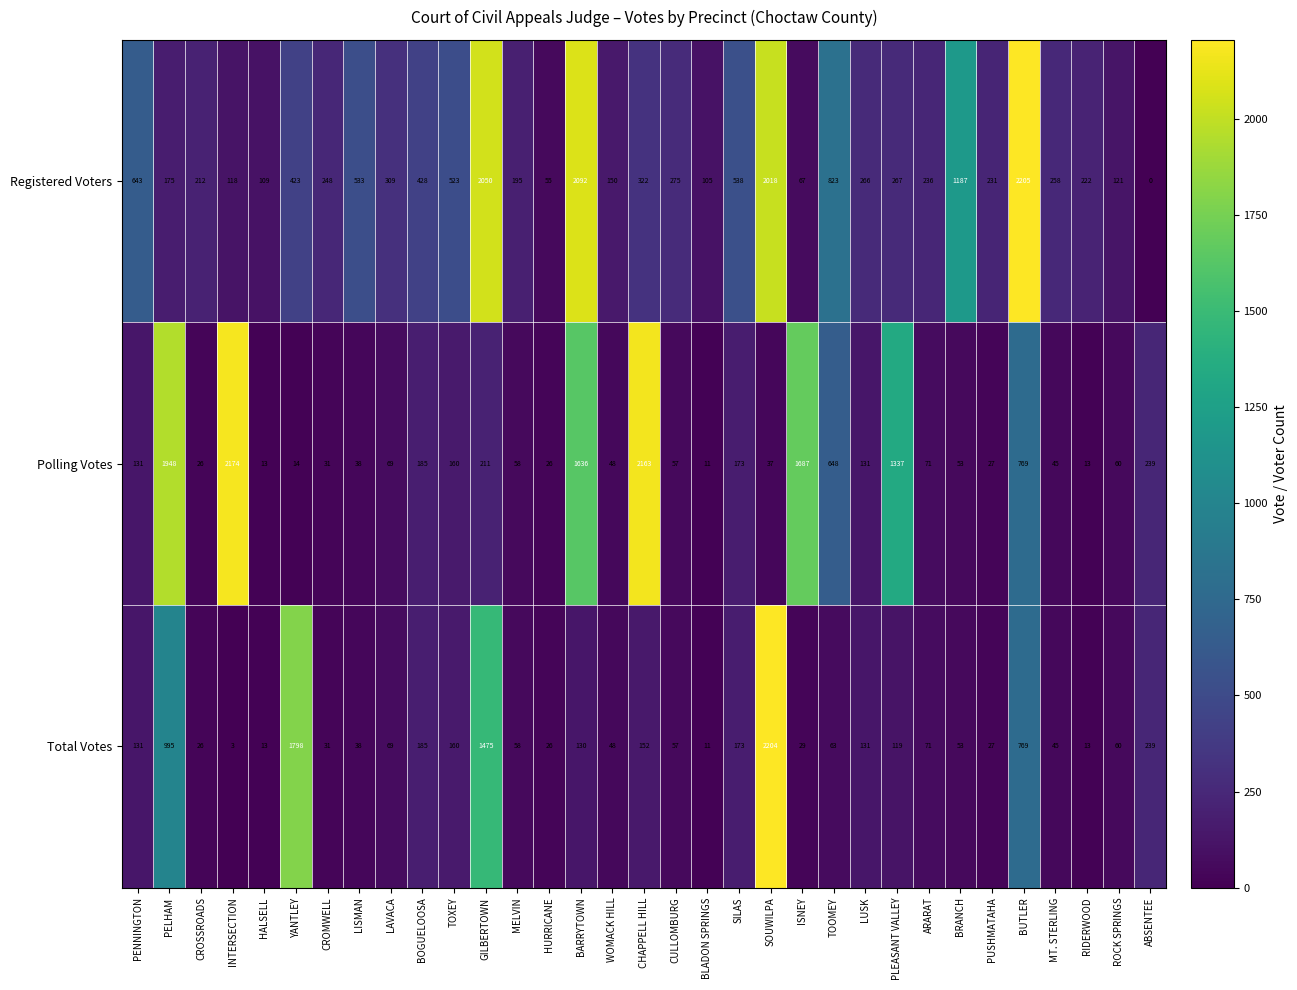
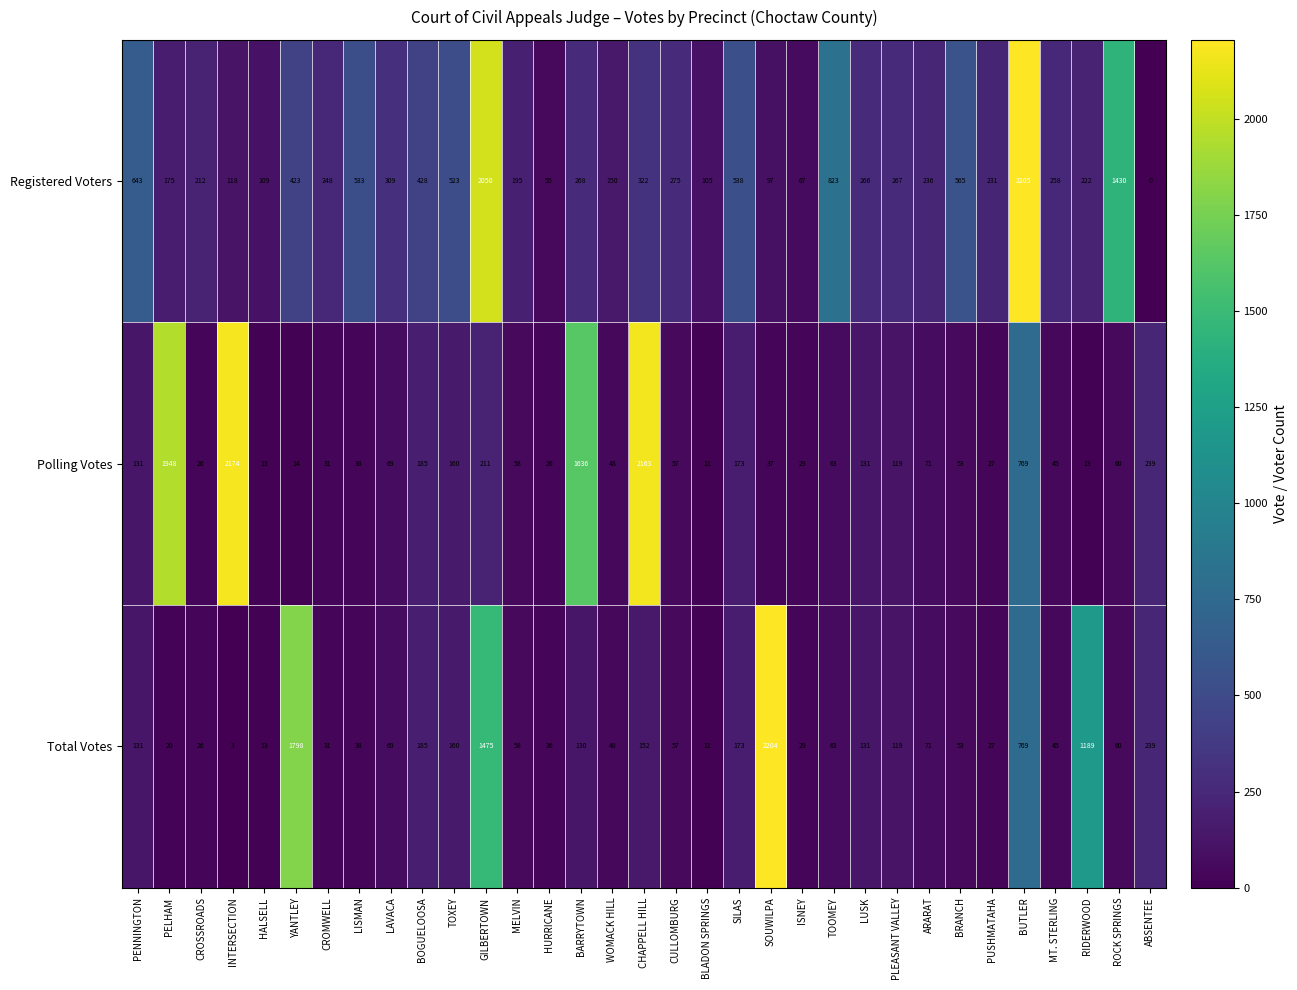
Registered Voters, BARRYTOWN: 2092 -> 268
Registered Voters, SOUWILPA: 2018 -> 97
Registered Voters, BRANCH: 1187 -> 565
Registered Voters, ROCK SPRINGS: 121 -> 1430
Polling Votes, ISNEY: 1687 -> 29
Polling Votes, TOOMEY: 648 -> 63
Polling Votes, PLEASANT VALLEY: 1337 -> 119
Total Votes, PELHAM: 995 -> 20
Total Votes, RIDERWOOD: 13 -> 1189
